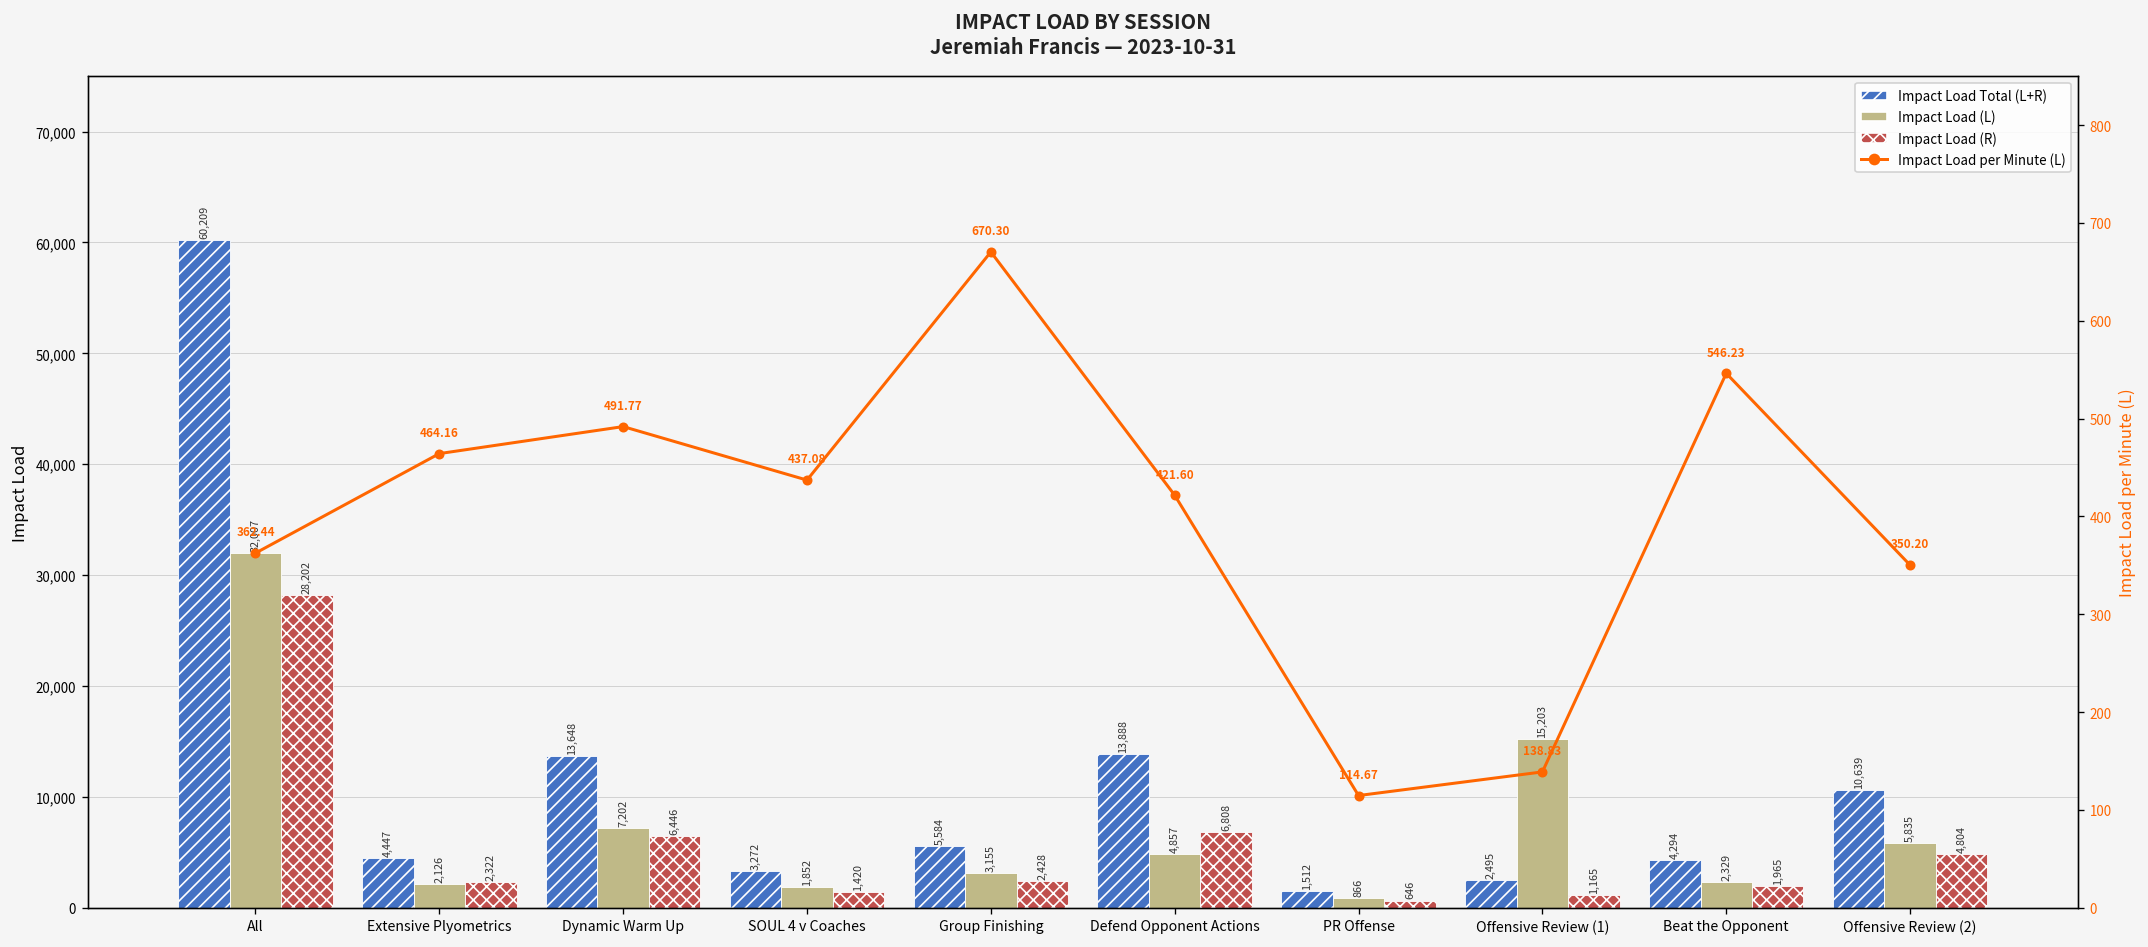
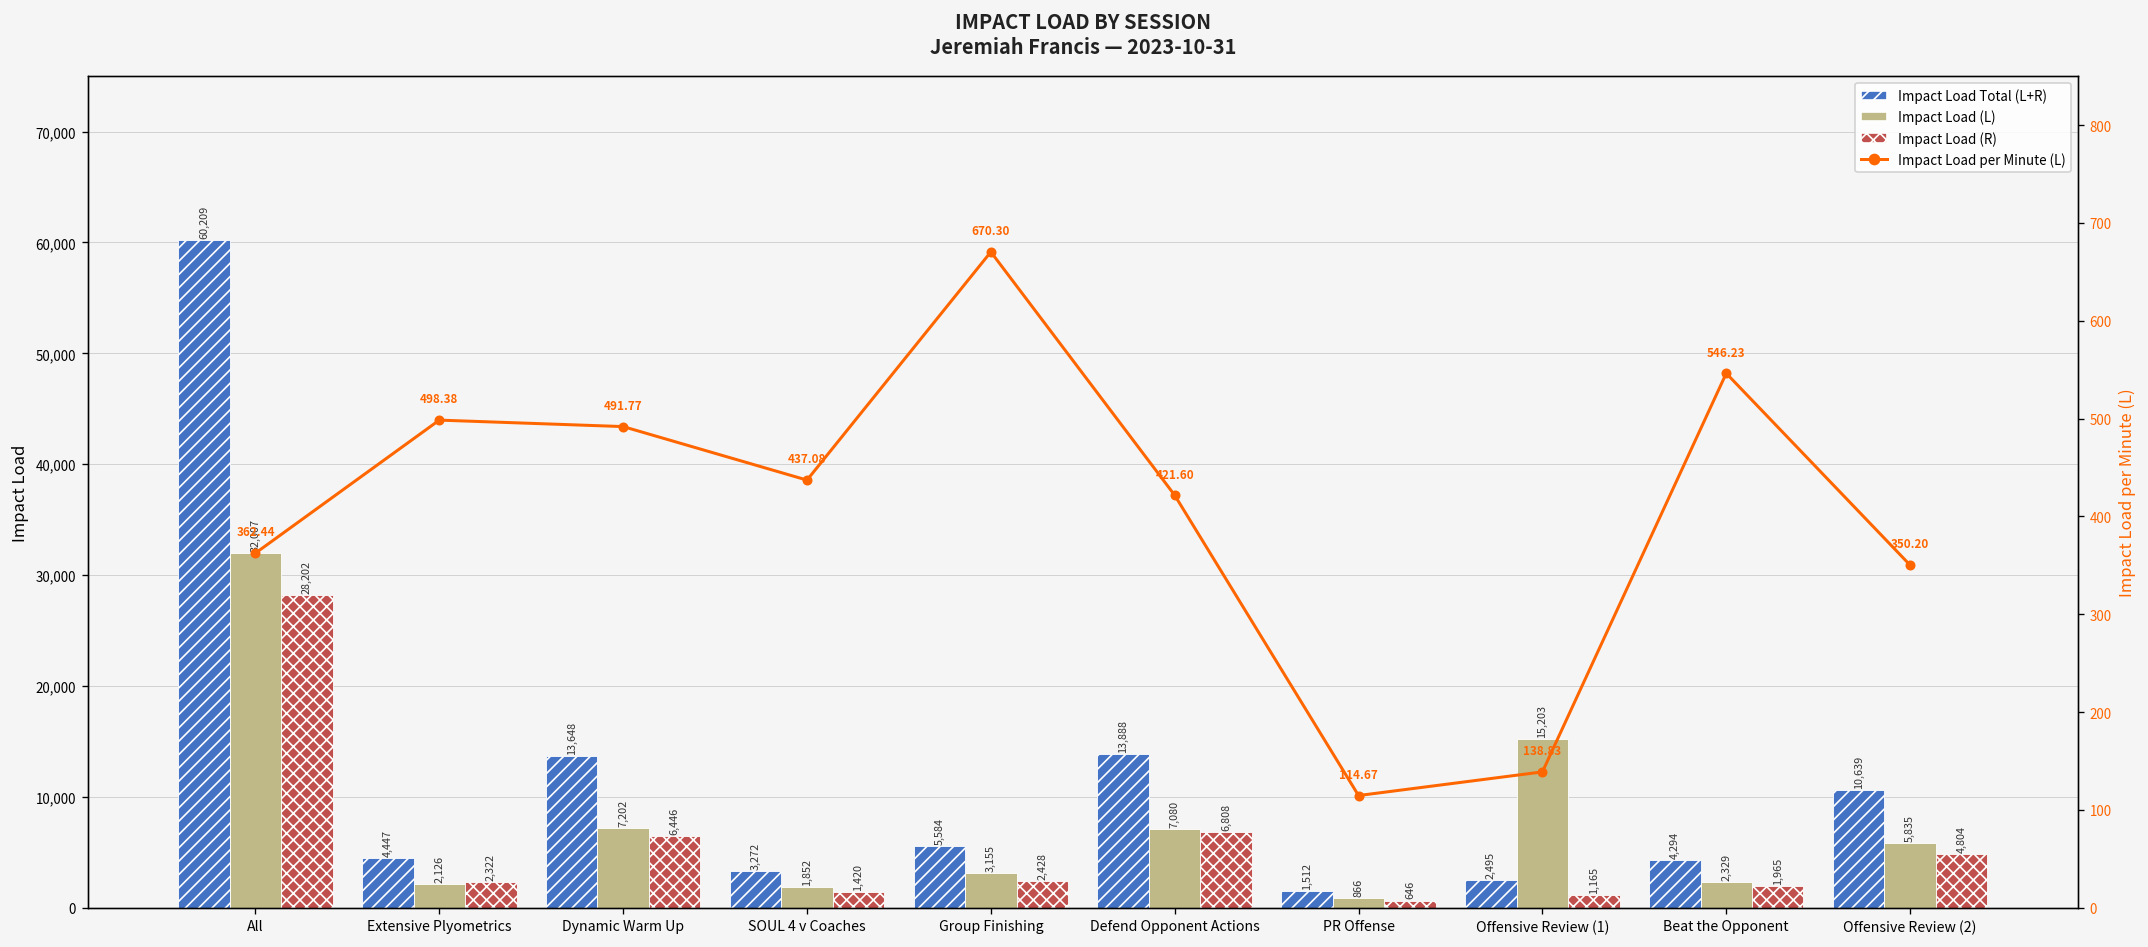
Impact Load (L), Defend Opponent Actions: 4,857 -> 7,080
Impact Load per Minute (L), Extensive Plyometrics: 464.16 -> 498.38
